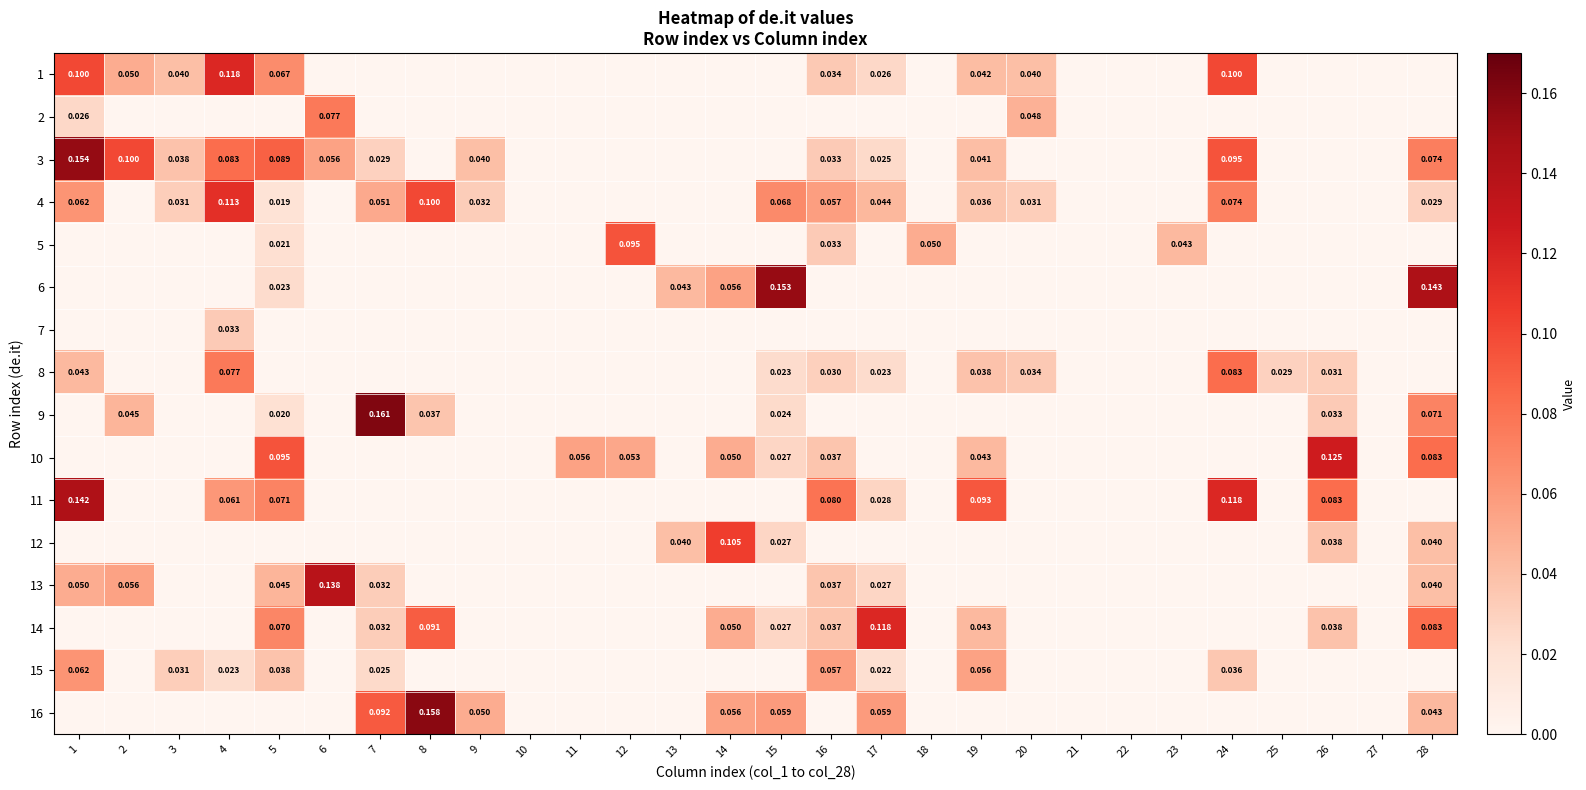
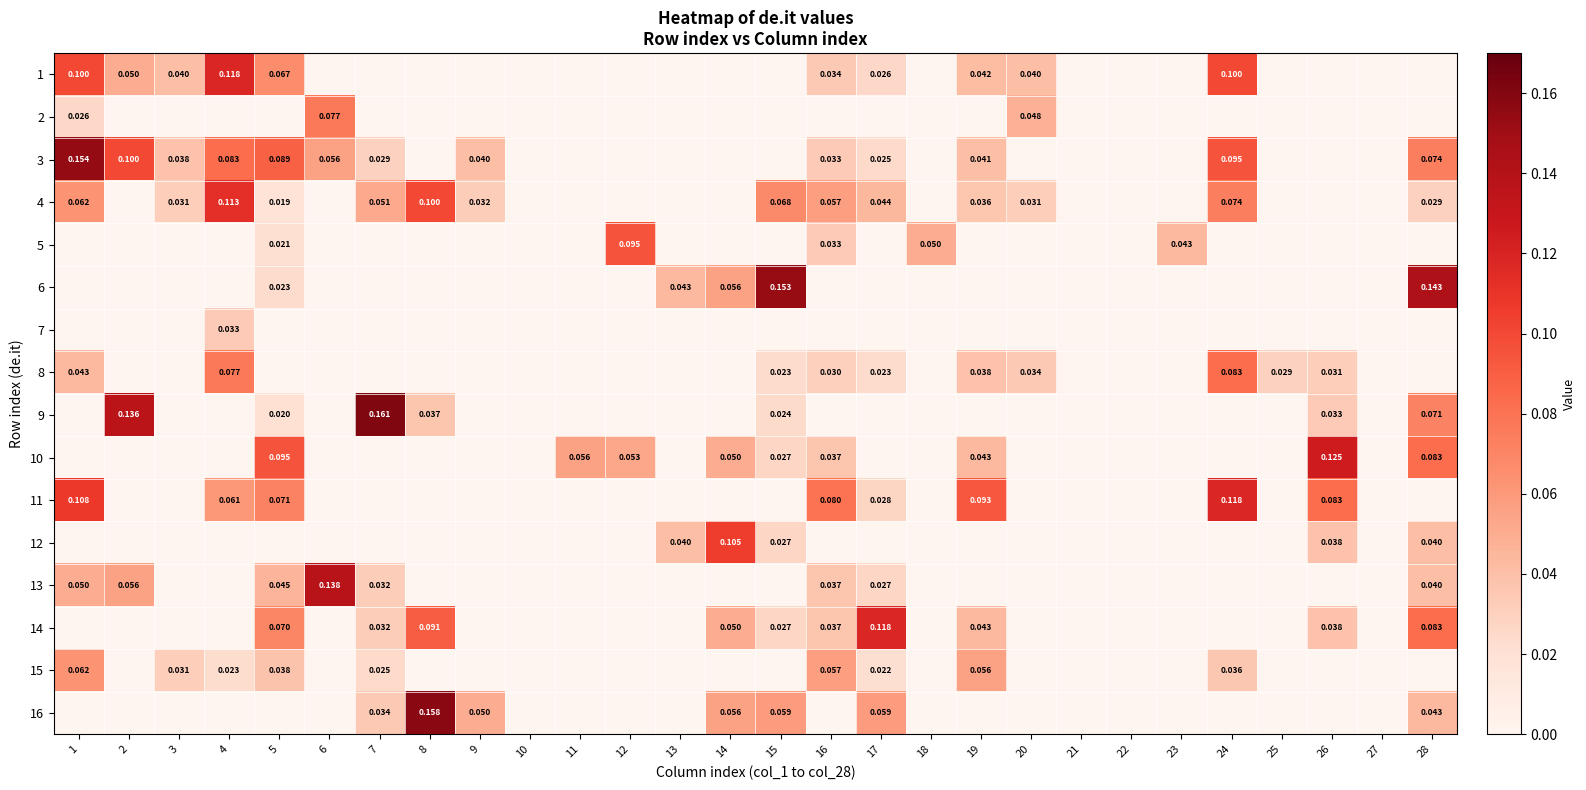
9, 2: 0.045 -> 0.136
11, 1: 0.142 -> 0.108
16, 7: 0.092 -> 0.034
